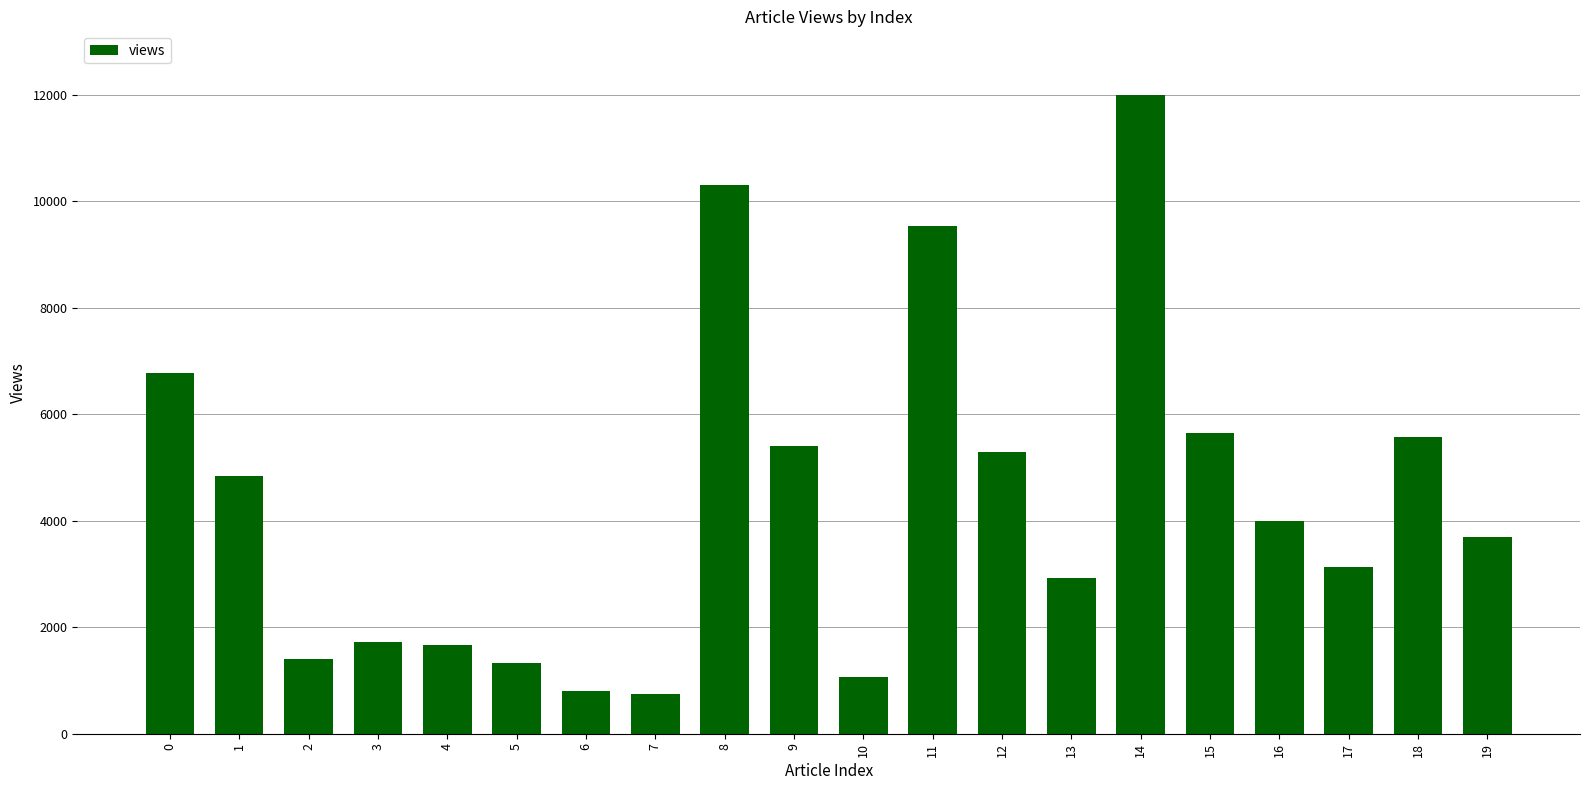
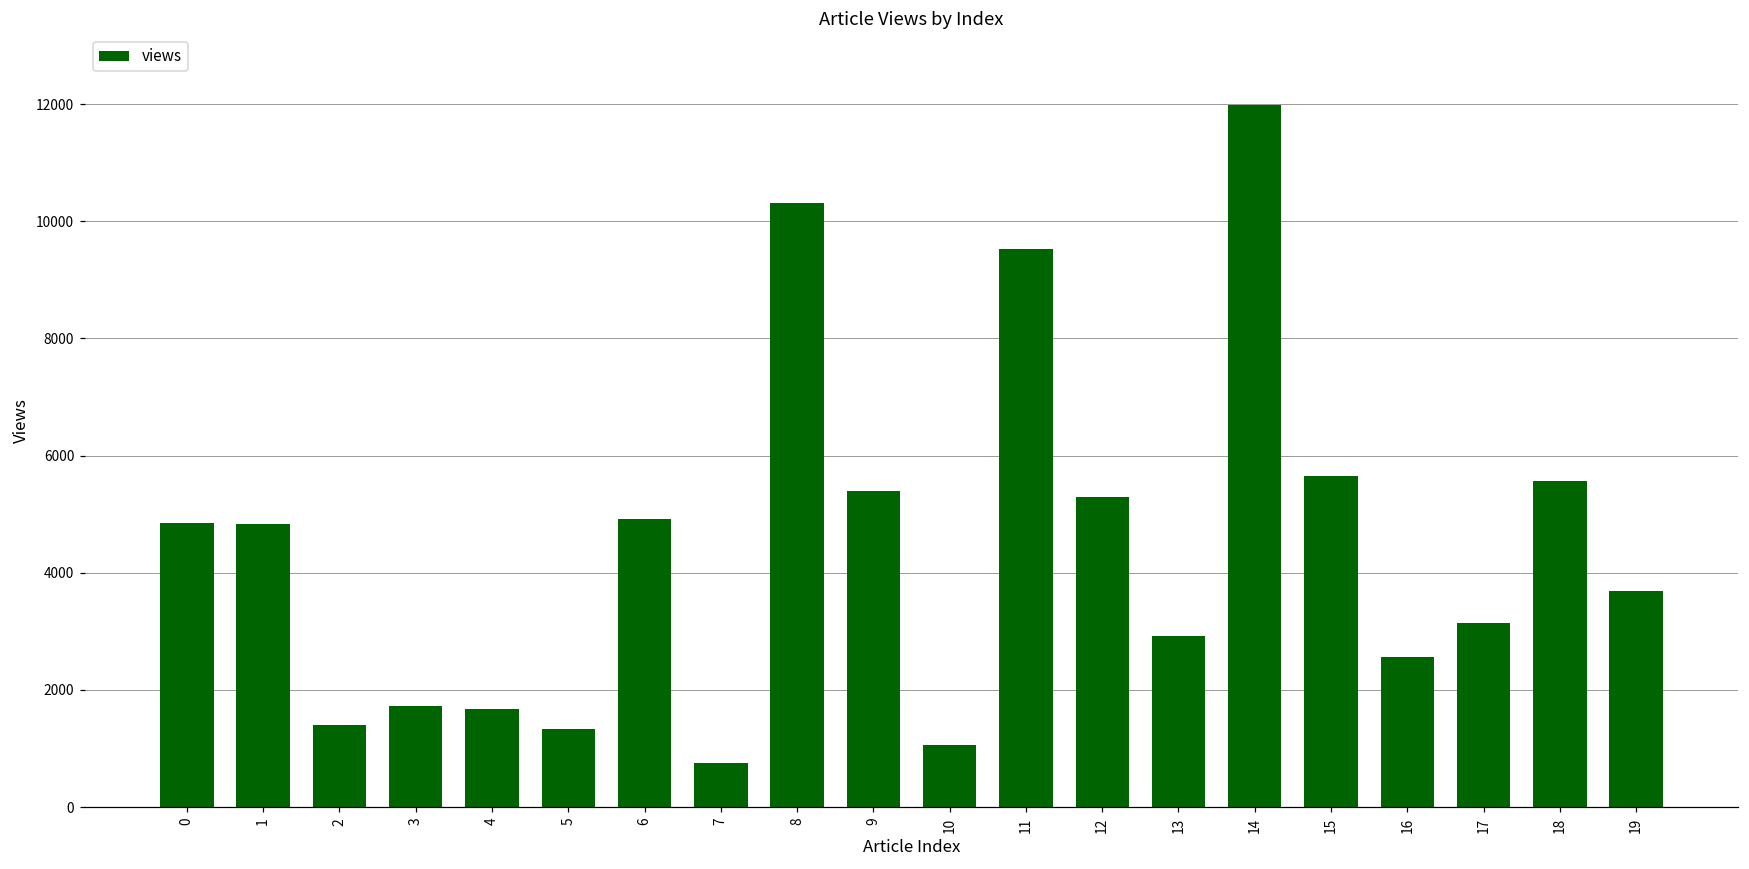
0: 6800 -> 4800
6: 800 -> 4900
16: 4000 -> 2600
